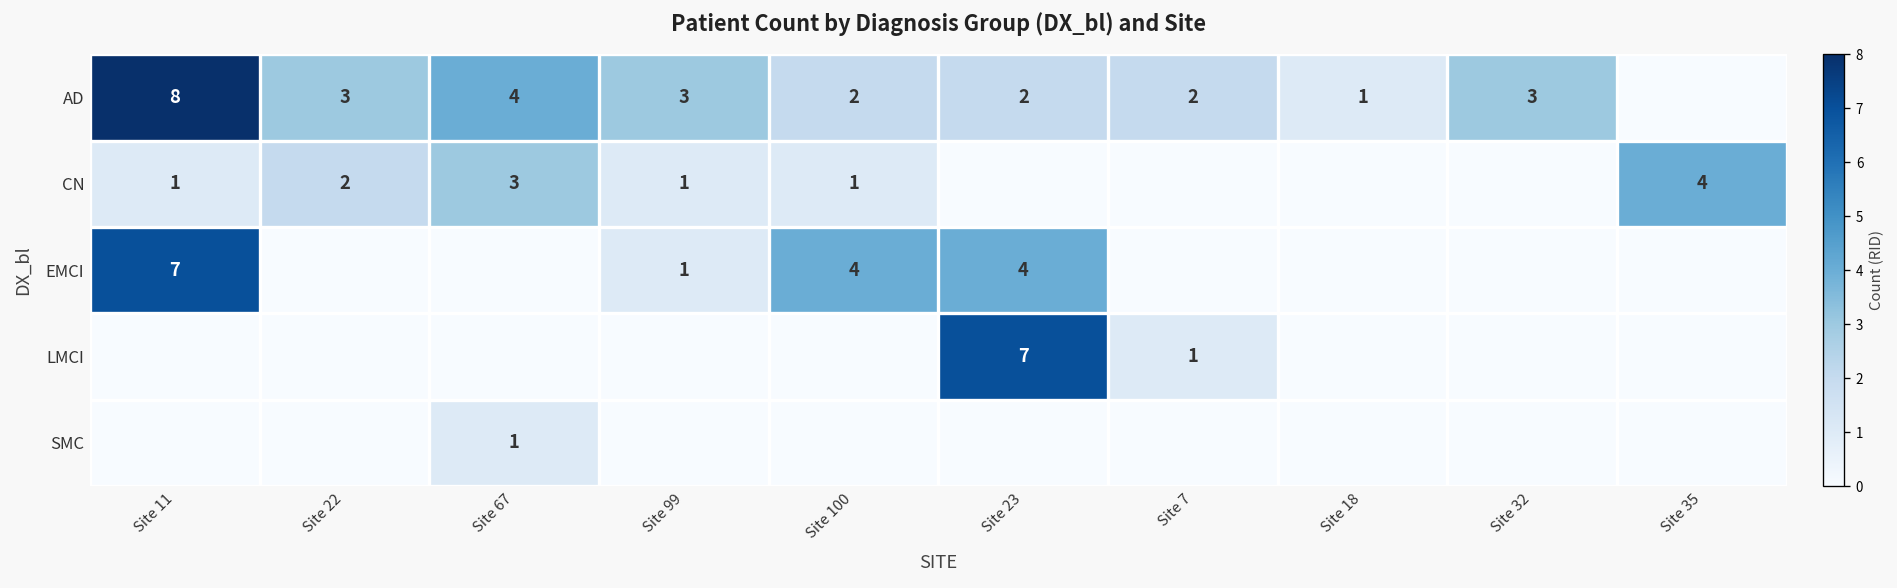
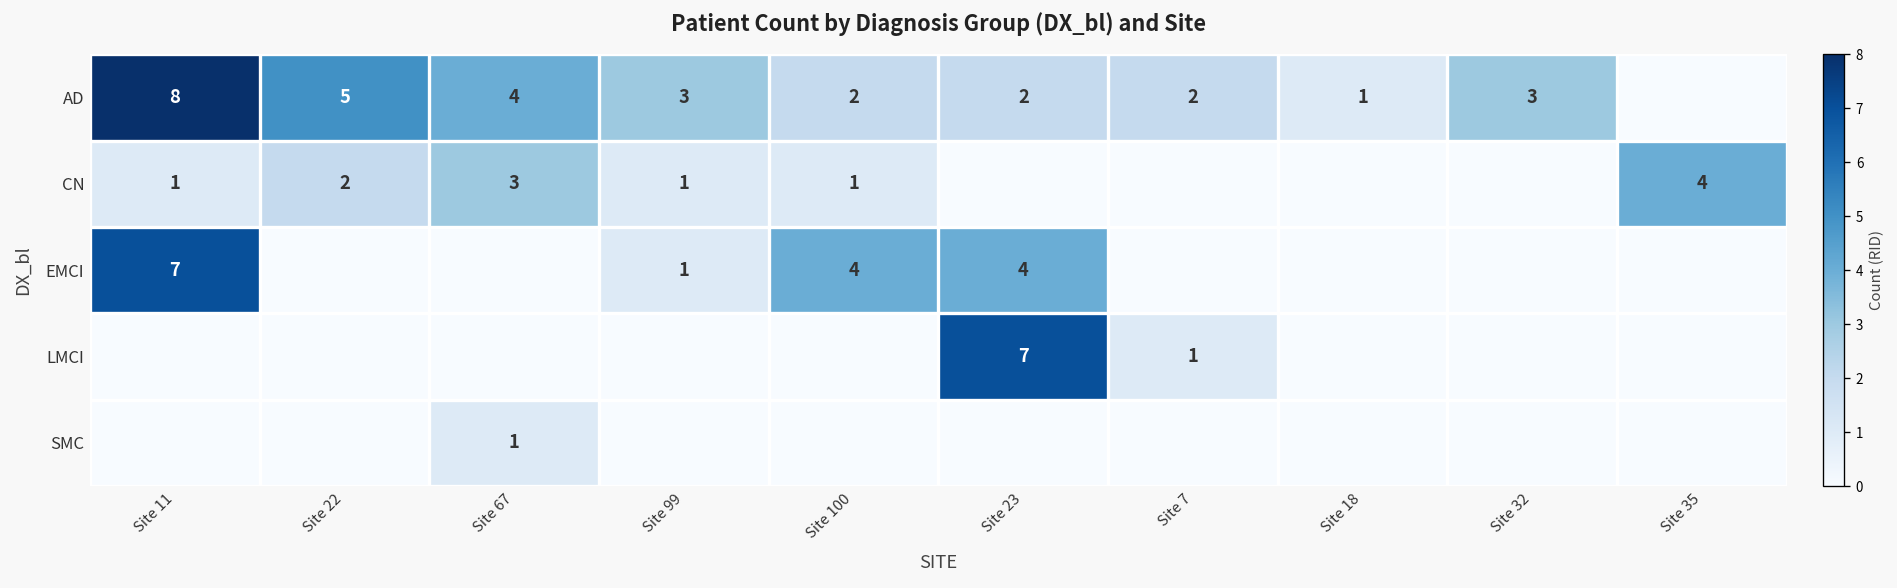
AD, Site 22: 3 -> 5
